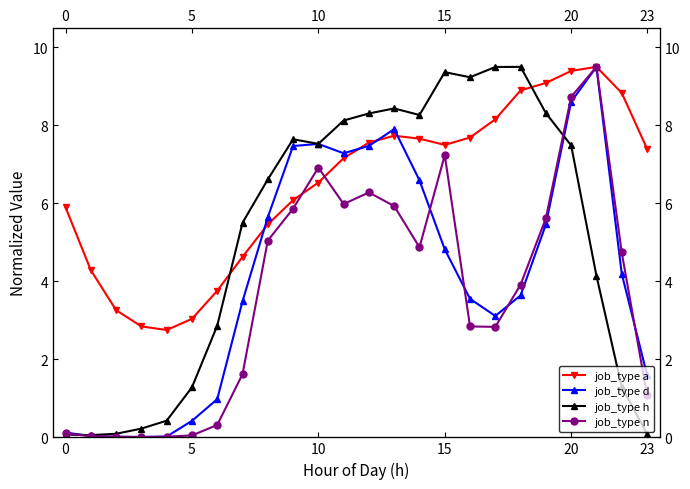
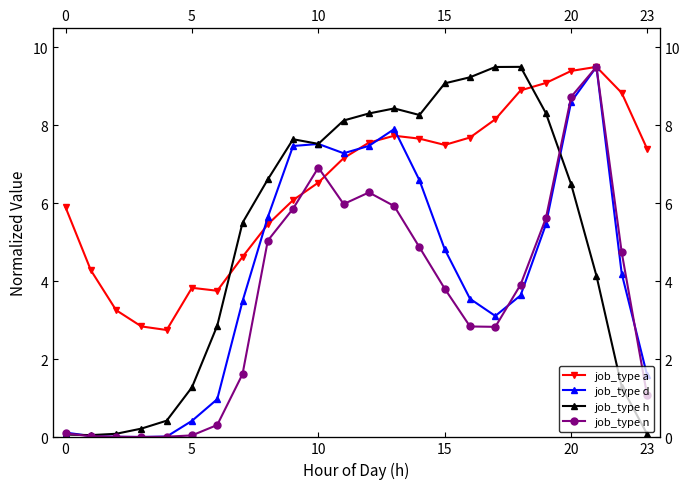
job_type a, 5: 3.0 -> 3.8
job_type h, 15: 9.4 -> 9.1
job_type n, 15: 7.2 -> 3.8
job_type h, 20: 7.5 -> 6.5
